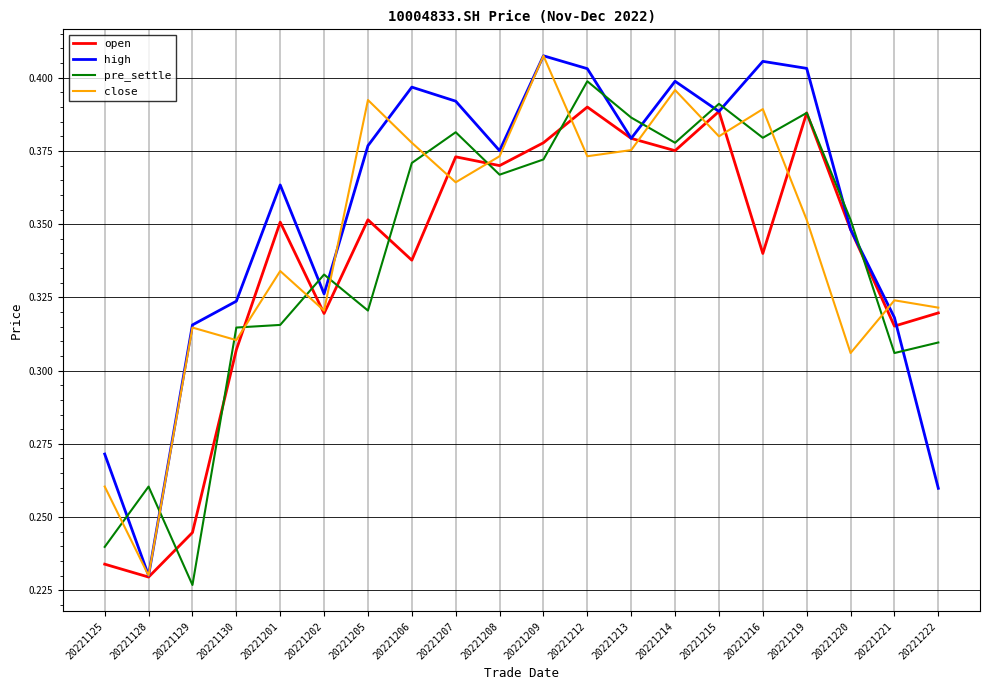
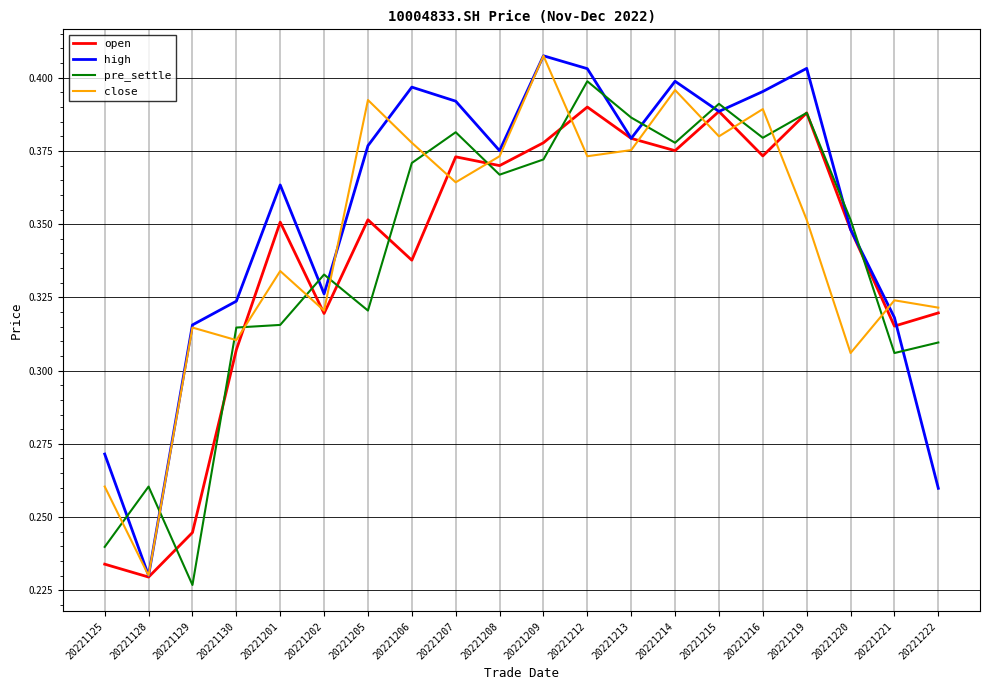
open, 20221216: 0.340 -> 0.373
high, 20221216: 0.406 -> 0.395
